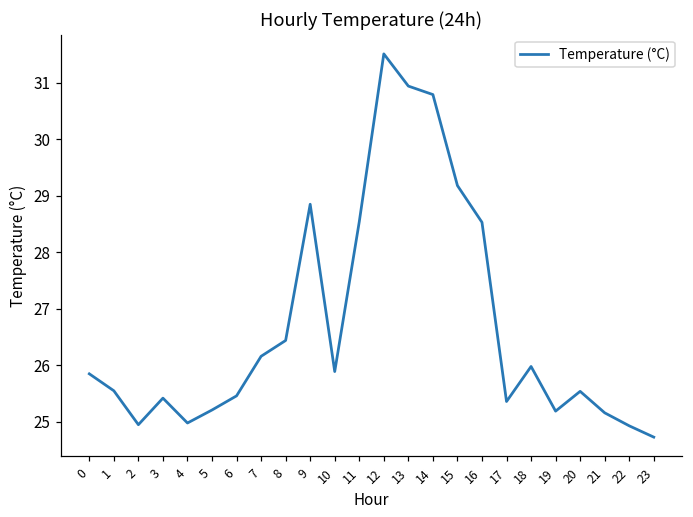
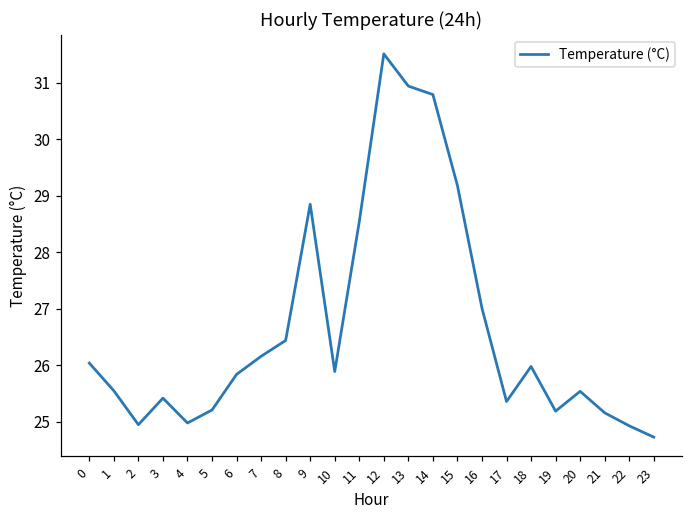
0: 25.9 -> 26.0
6: 25.5 -> 25.8
16: 28.5 -> 27.0
